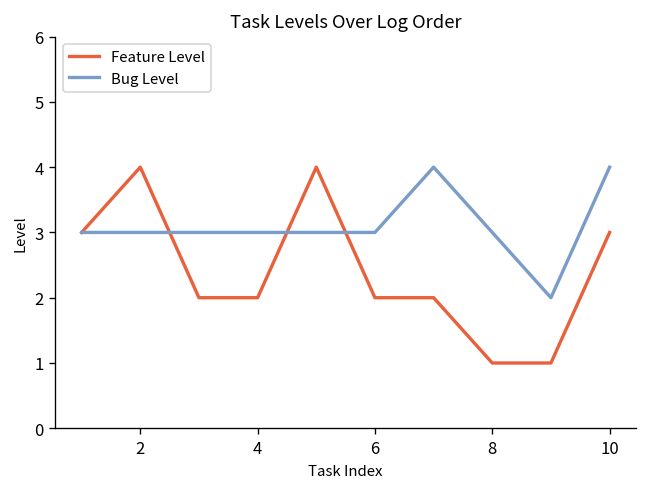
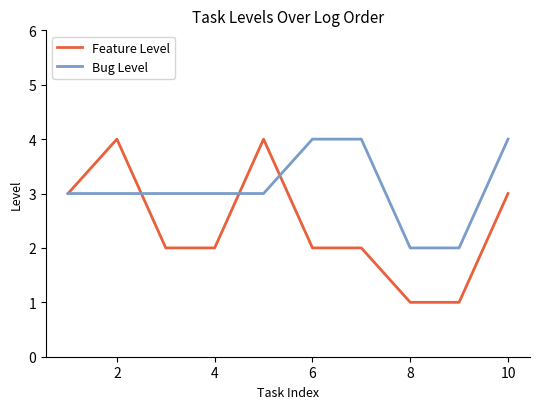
Bug Level, 6: 3 -> 4
Bug Level, 8: 3 -> 2
